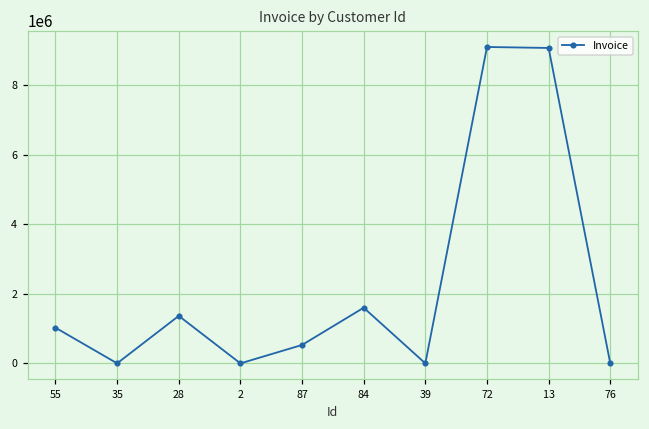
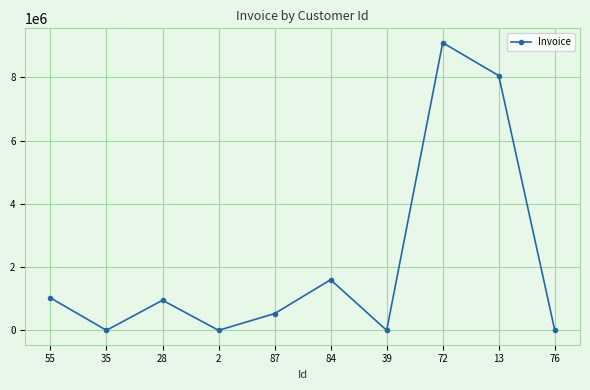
28: 1400000 -> 1000000
13: 9100000 -> 8100000
